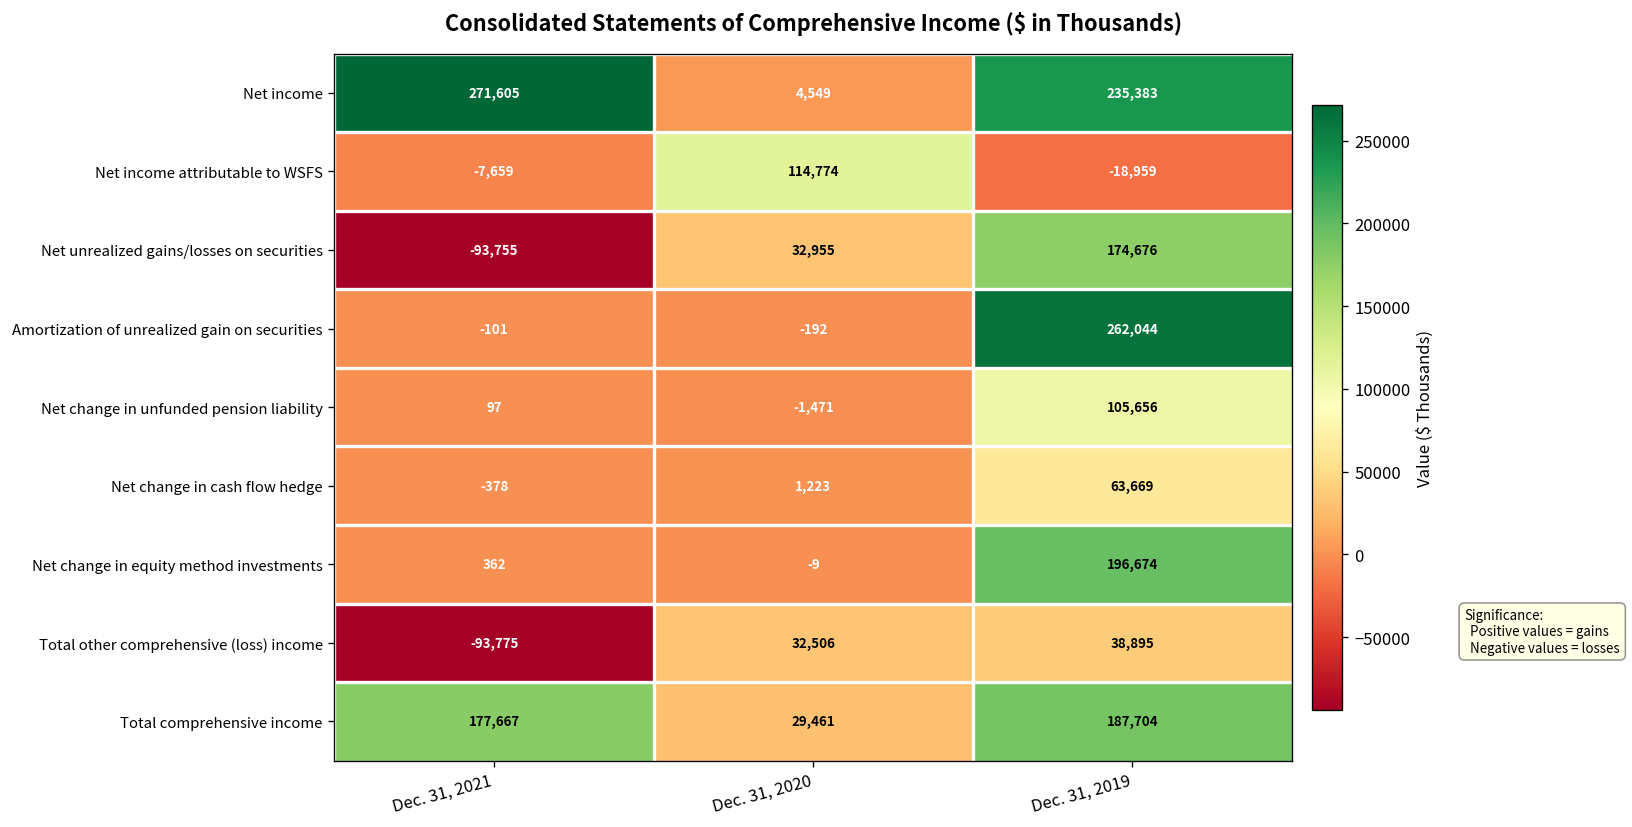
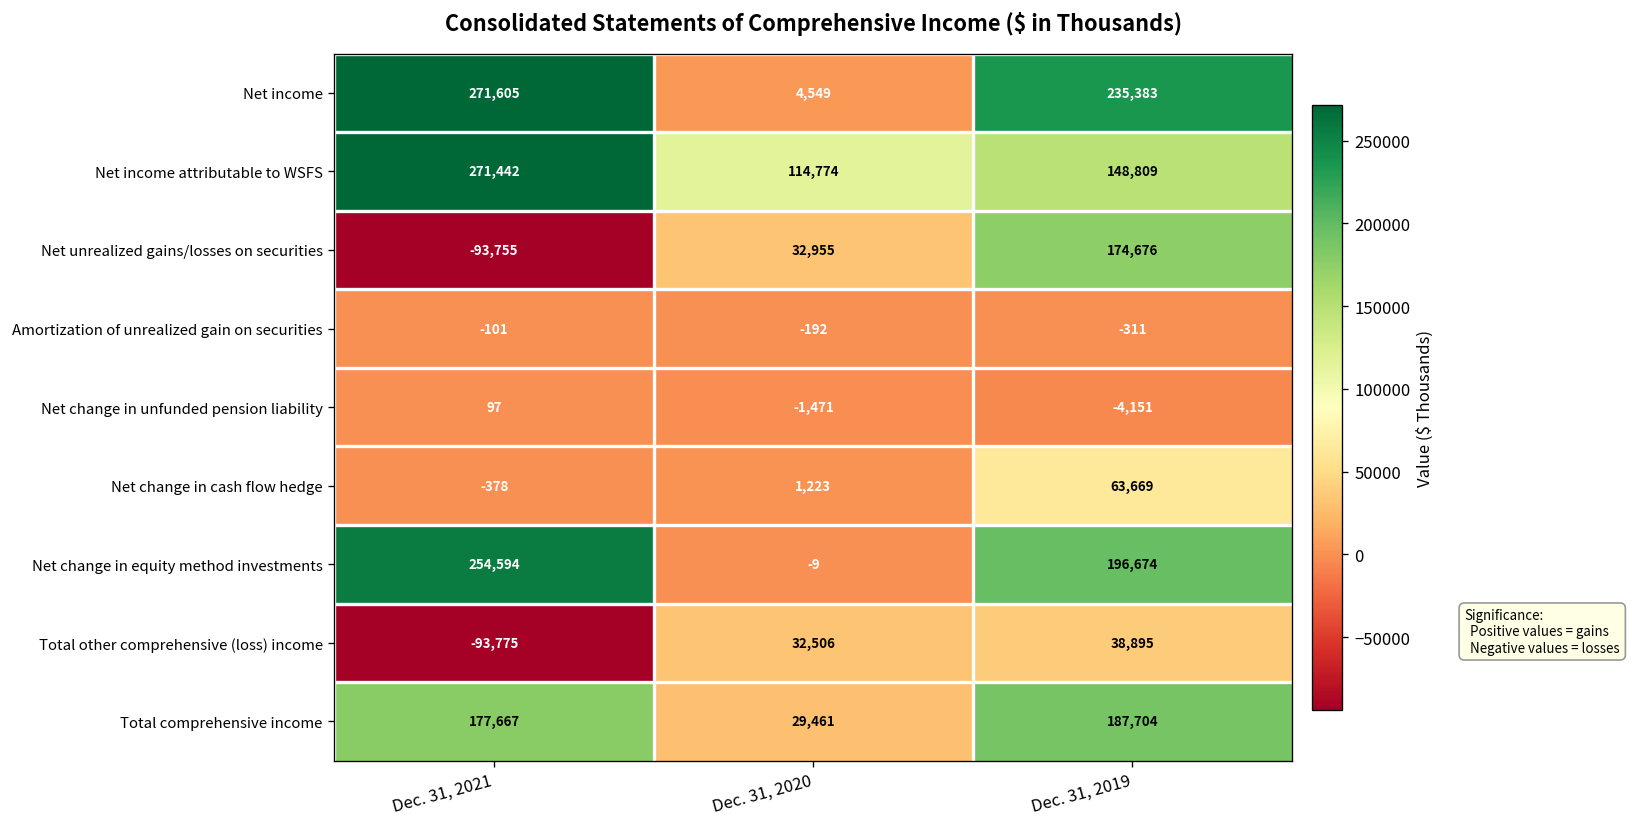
Net income attributable to WSFS, Dec. 31, 2021: -7,659 -> 271,442
Net income attributable to WSFS, Dec. 31, 2019: -18,959 -> 148,809
Amortization of unrealized gain on securities, Dec. 31, 2019: 262,044 -> -311
Net change in unfunded pension liability, Dec. 31, 2019: 105,656 -> -4,151
Net change in equity method investments, Dec. 31, 2021: 362 -> 254,594
